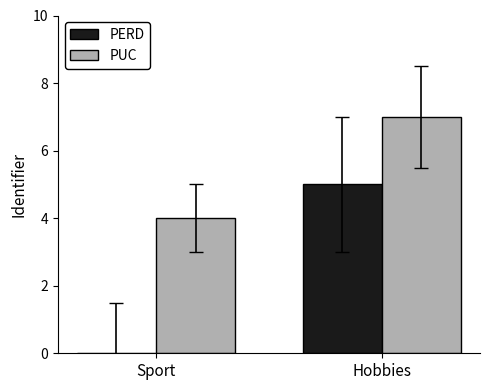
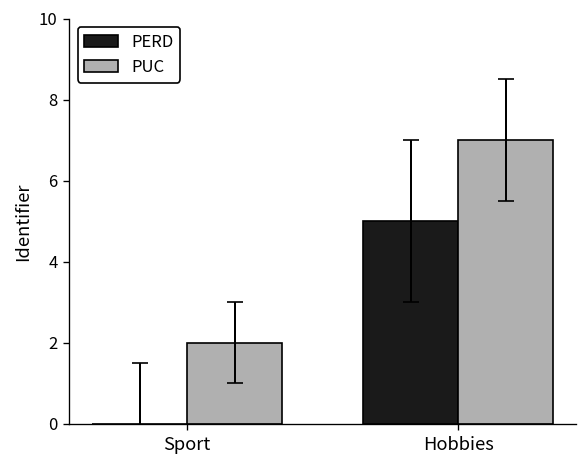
PUC, Sport: 4 -> 2
